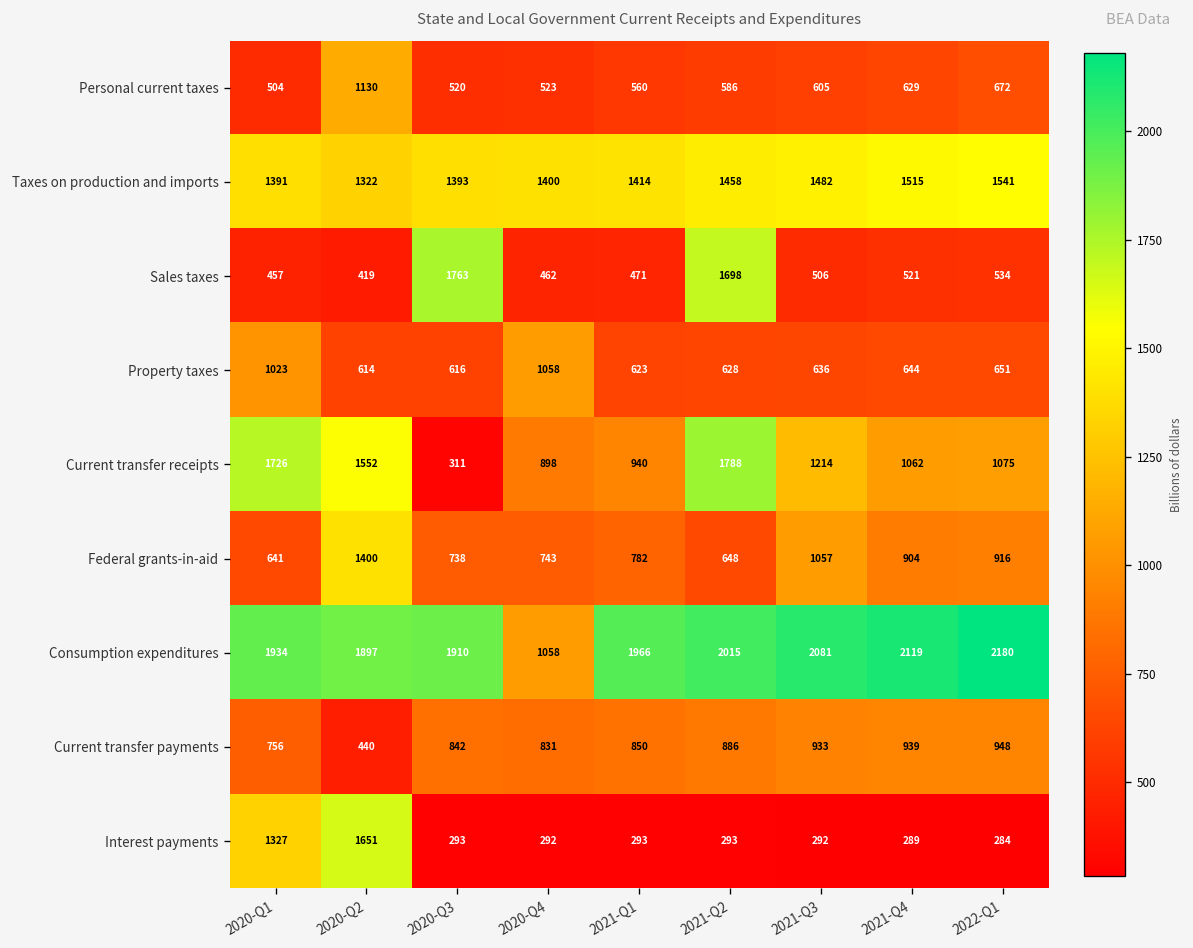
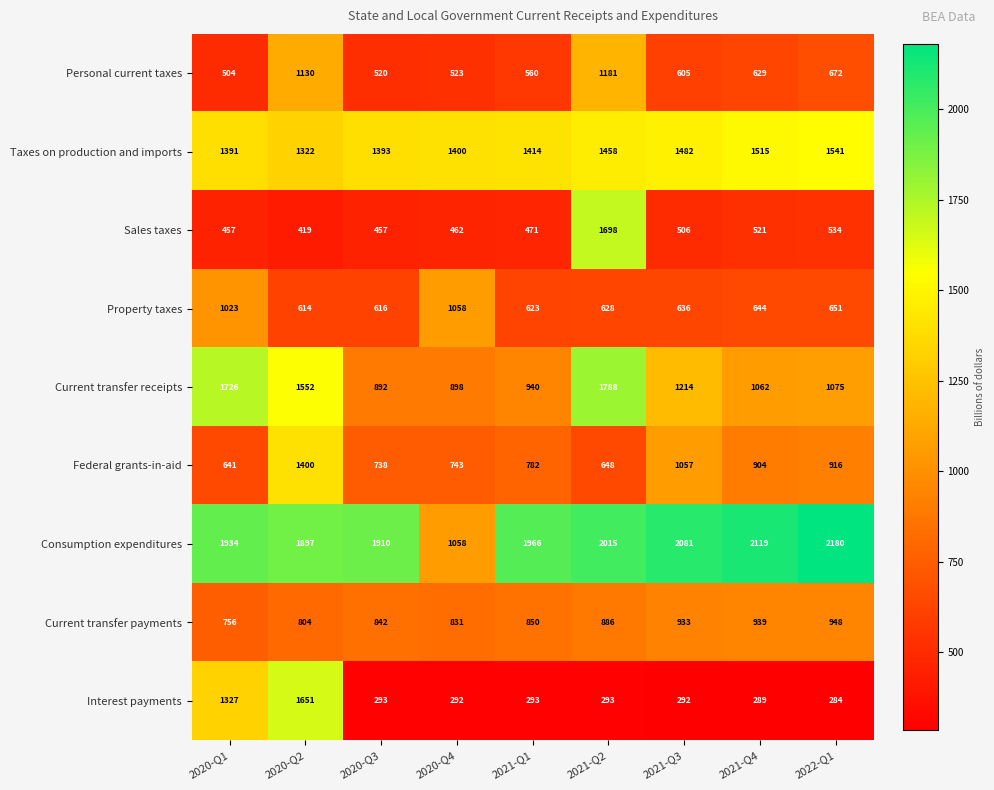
Personal current taxes, 2021-Q2: 586 -> 1181
Sales taxes, 2020-Q3: 1763 -> 457
Current transfer receipts, 2020-Q3: 311 -> 892
Current transfer payments, 2020-Q2: 440 -> 804
